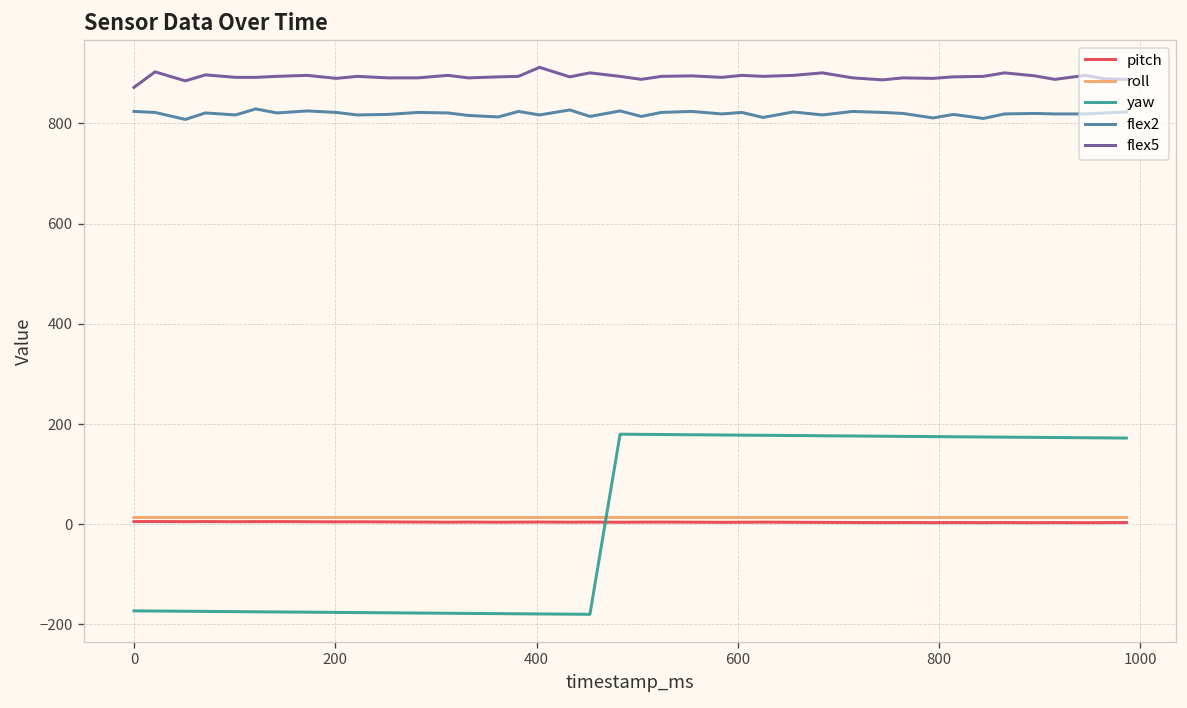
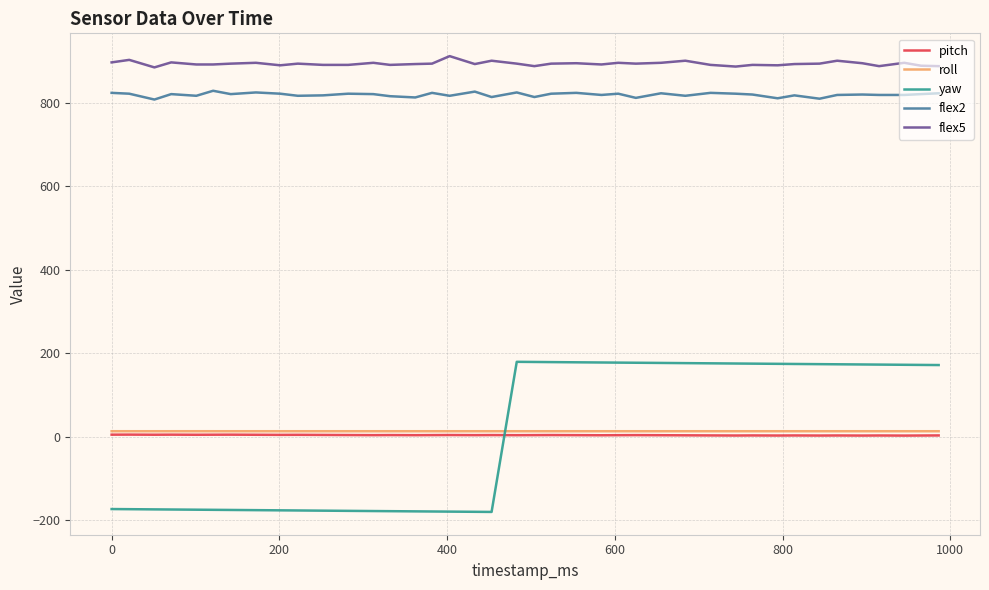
flex5, 0: 870 -> 900
